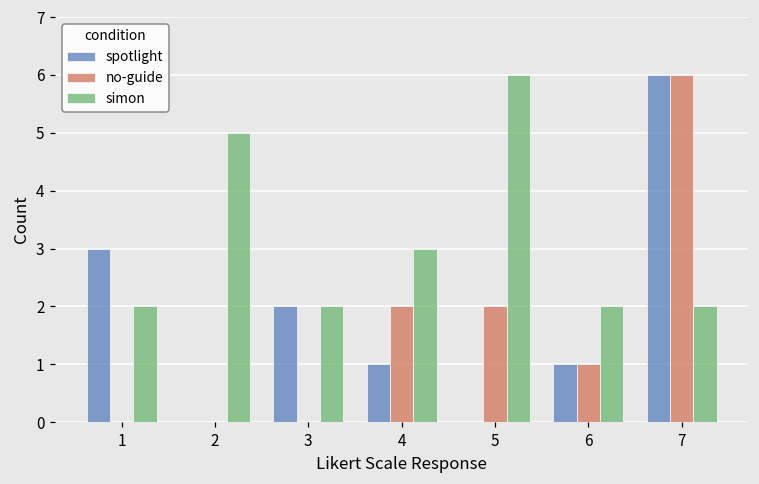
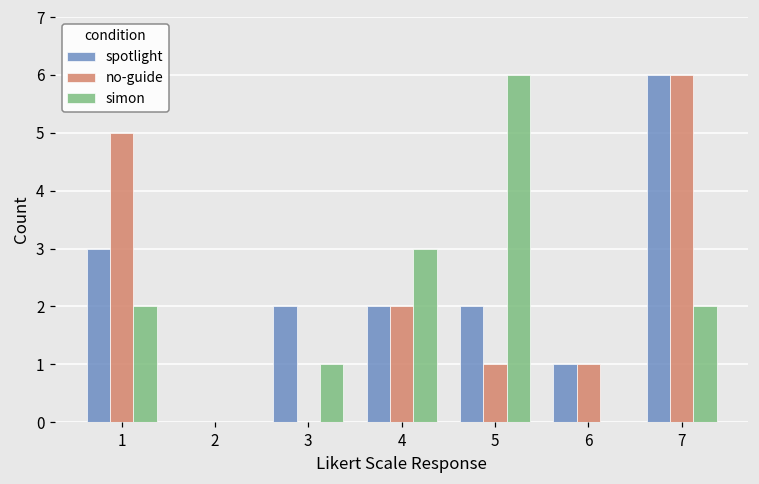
no-guide, 1: 0 -> 5
simon, 2: 5 -> 0
simon, 3: 2 -> 1
spotlight, 4: 1 -> 2
spotlight, 5: 0 -> 2
no-guide, 5: 2 -> 1
simon, 6: 2 -> 0
